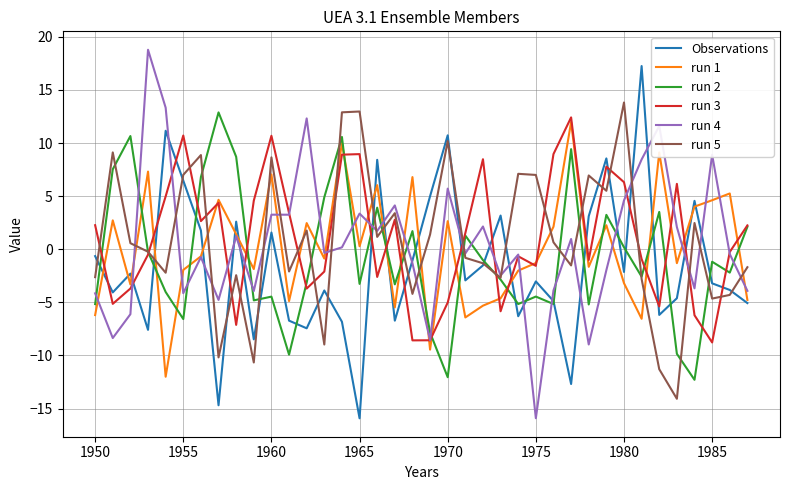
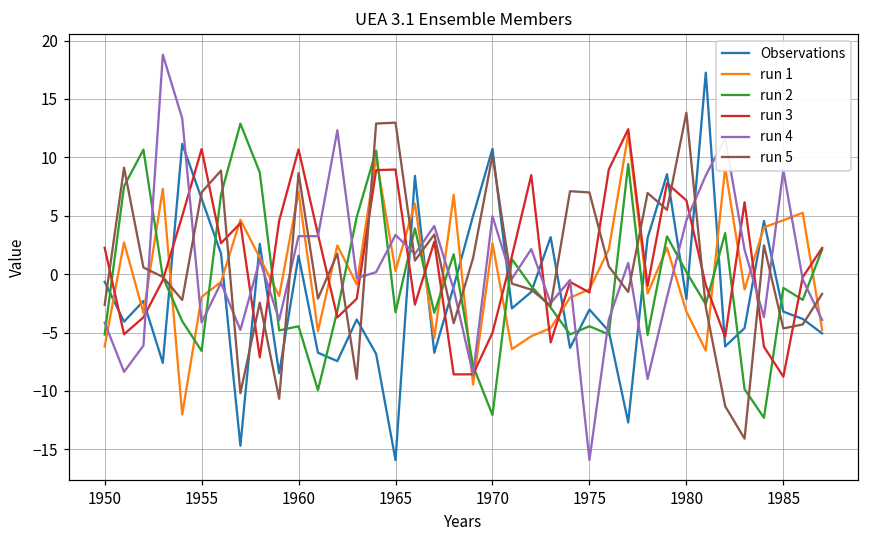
run 4, 1970: 5.7 -> 5.0
